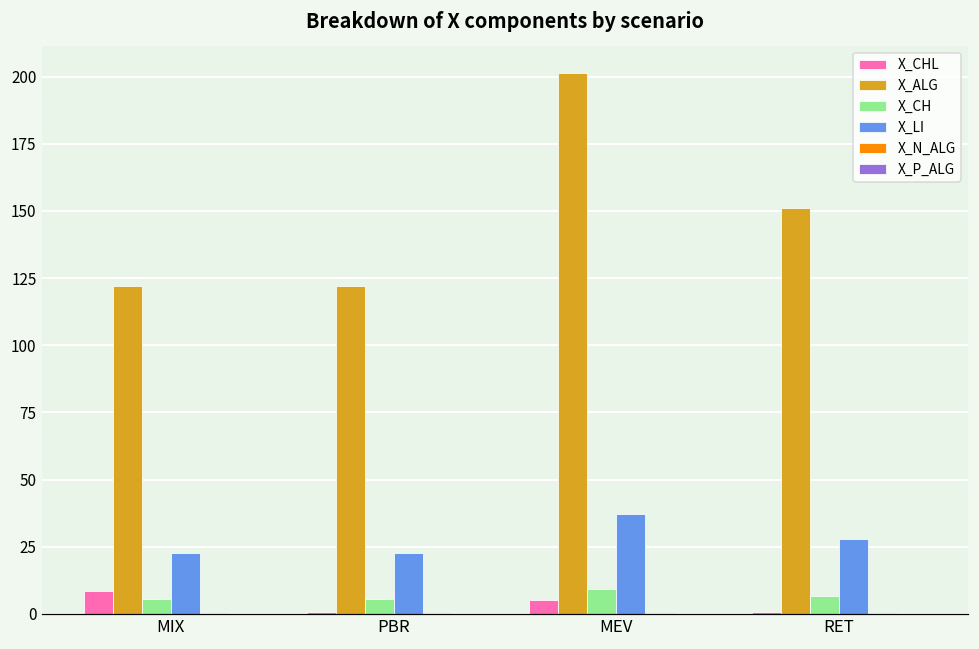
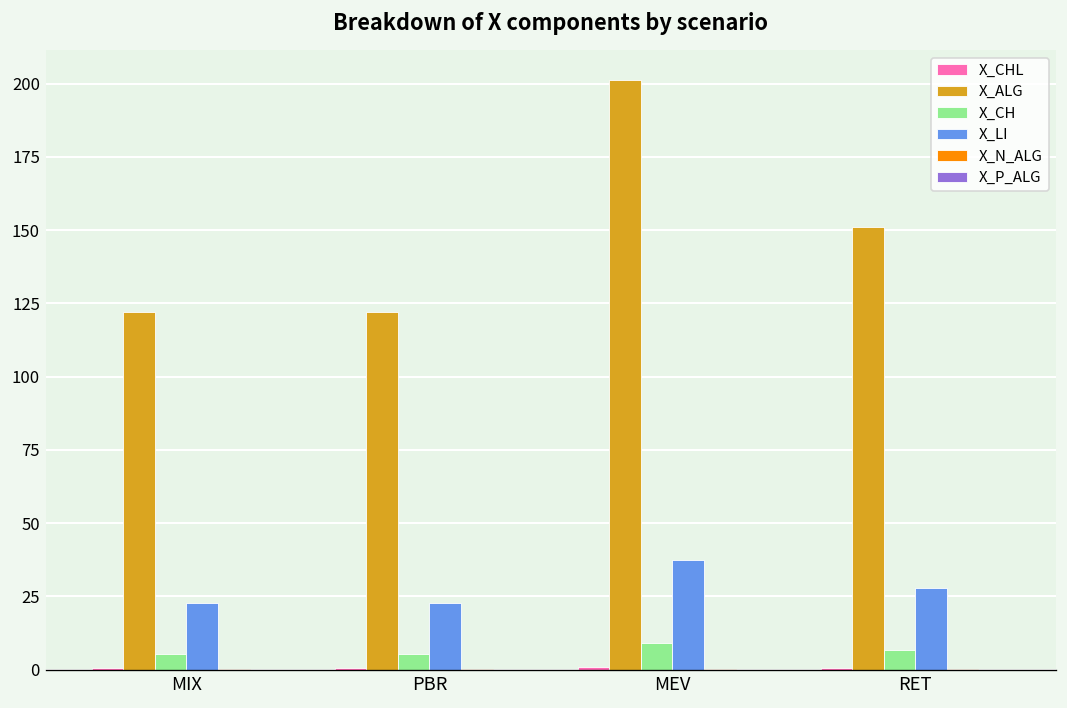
X_CHL, MIX: 9 -> 1
X_CHL, MEV: 5 -> 1
